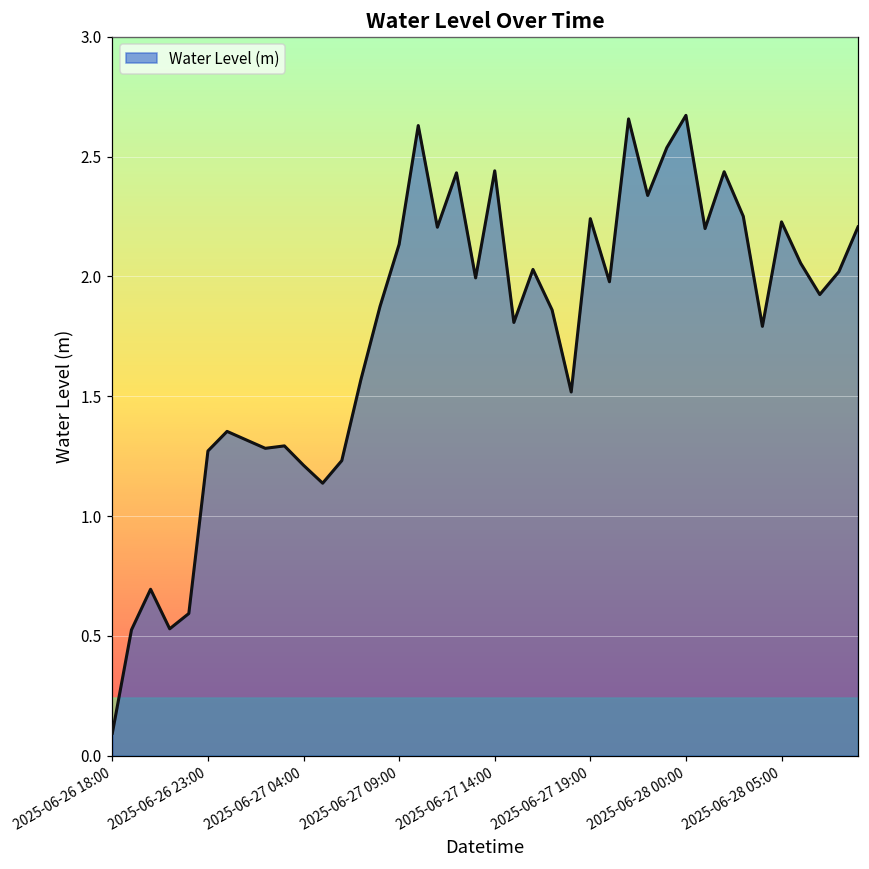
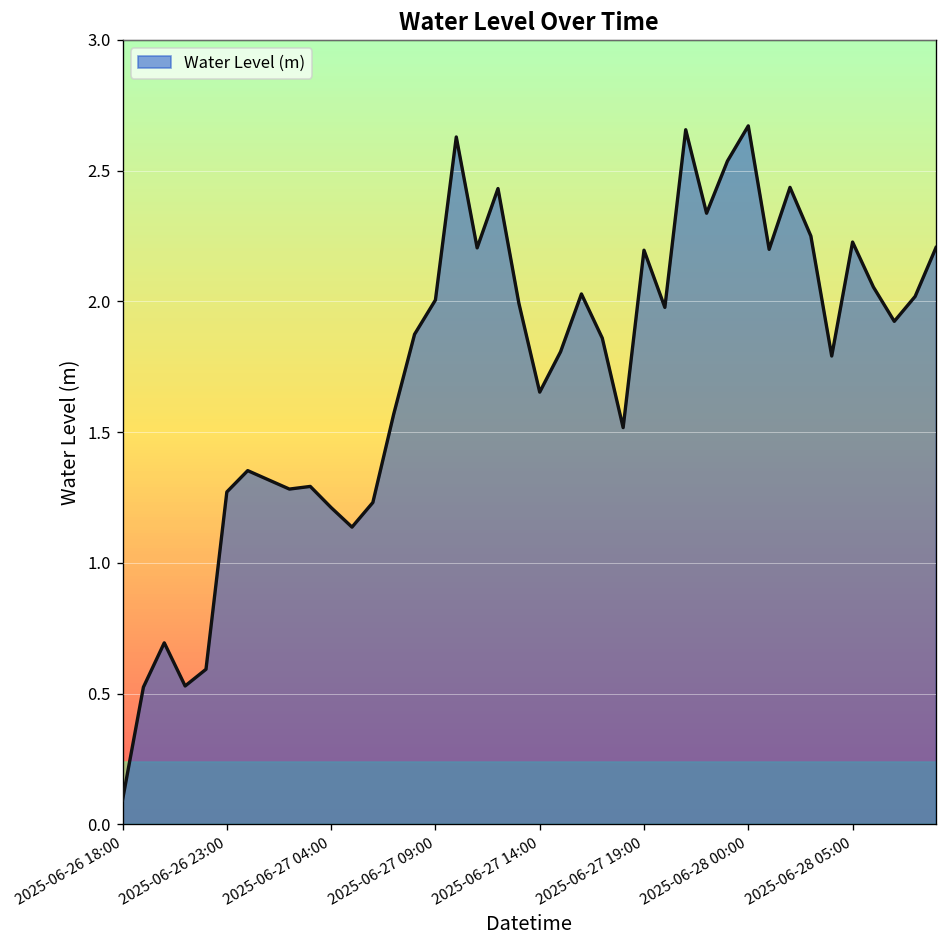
2025-06-27 09:00: 2.13 -> 2.01
2025-06-27 14:00: 2.44 -> 1.65
2025-06-27 19:00: 2.24 -> 2.20
